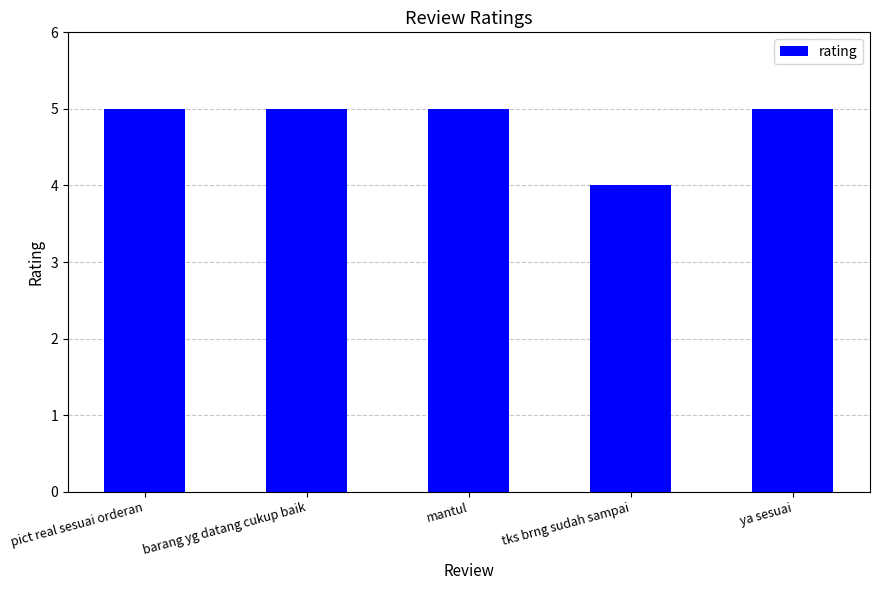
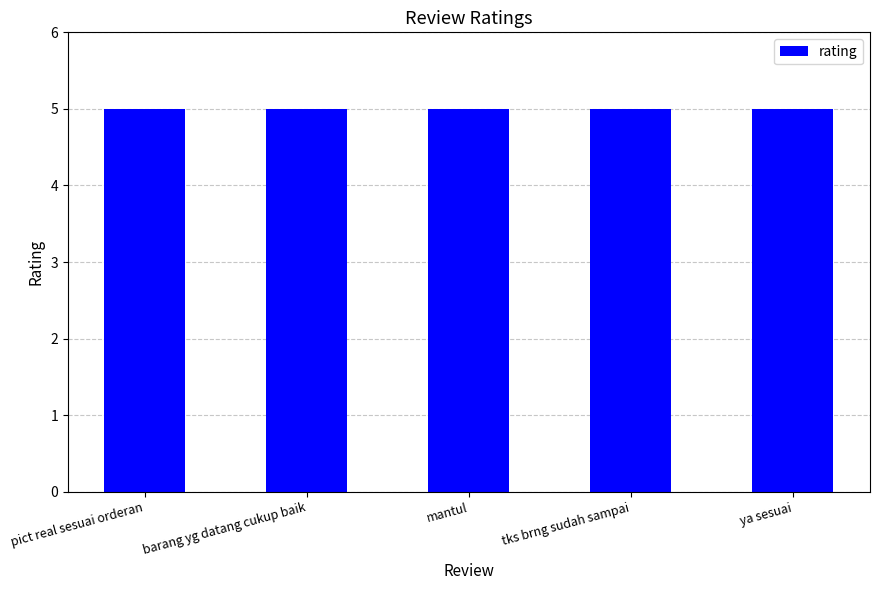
tks brng sudah sampai: 4 -> 5
